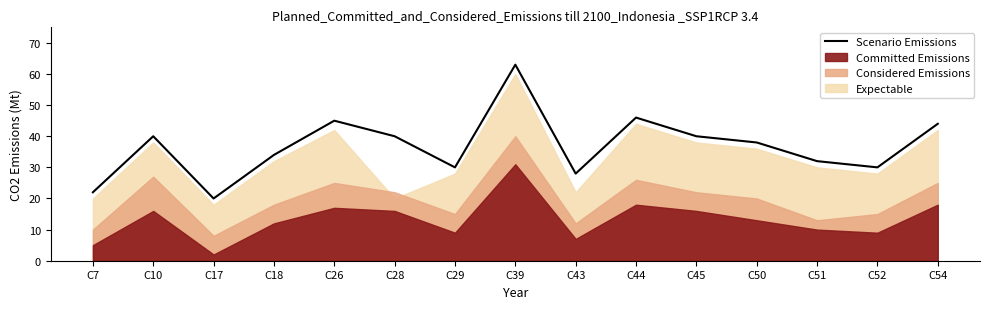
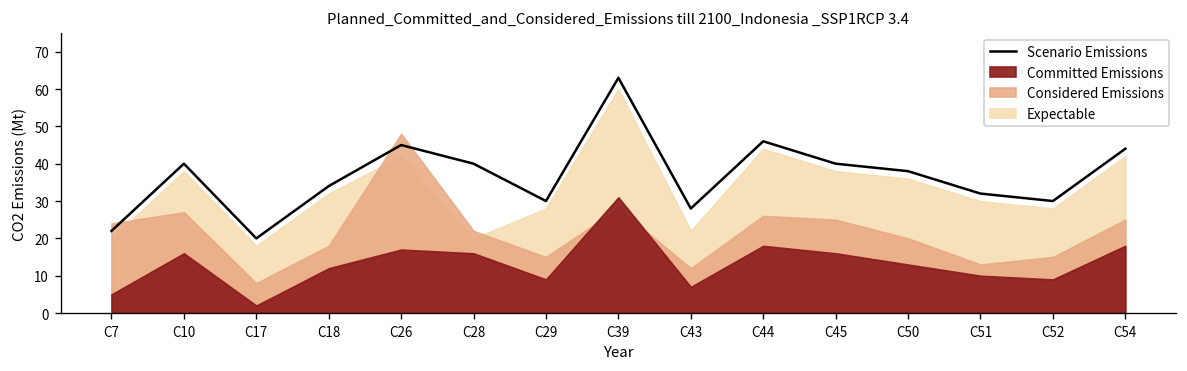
Considered Emissions, C7: 10 -> 24
Considered Emissions, C26: 25 -> 48
Considered Emissions, C39: 40 -> 28
Considered Emissions, C45: 22 -> 25
